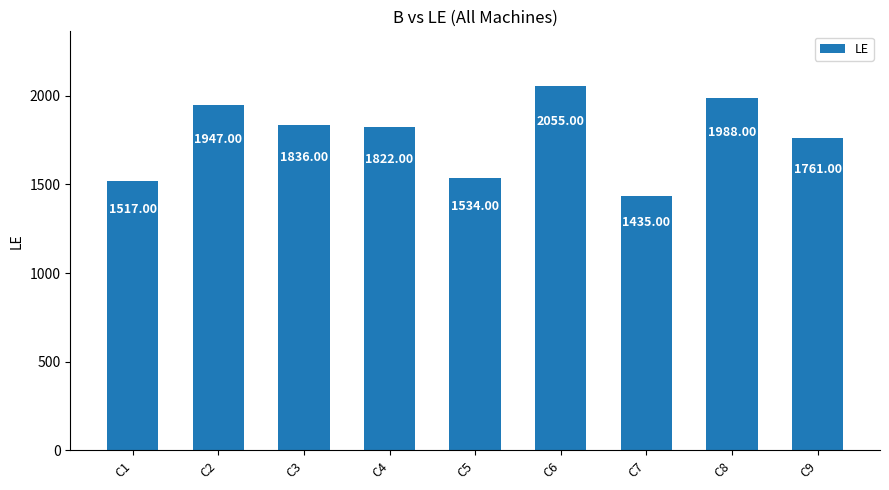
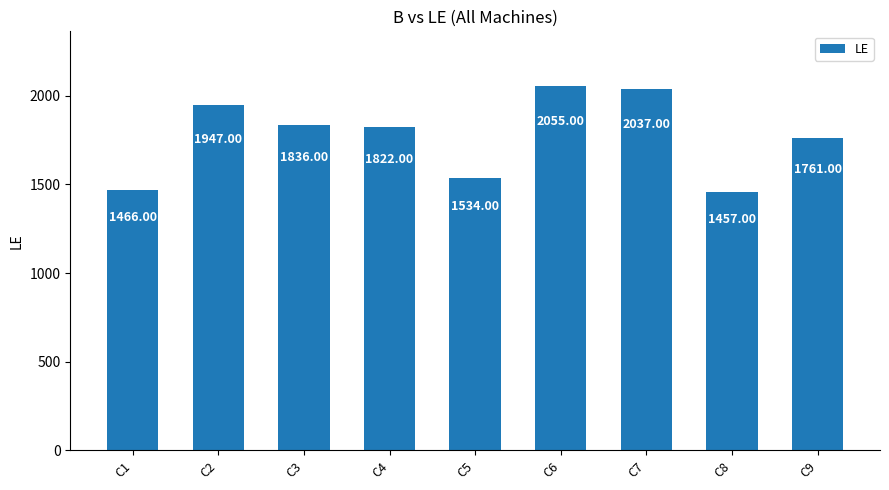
C1: 1517.00 -> 1466.00
C7: 1435.00 -> 2037.00
C8: 1988.00 -> 1457.00
